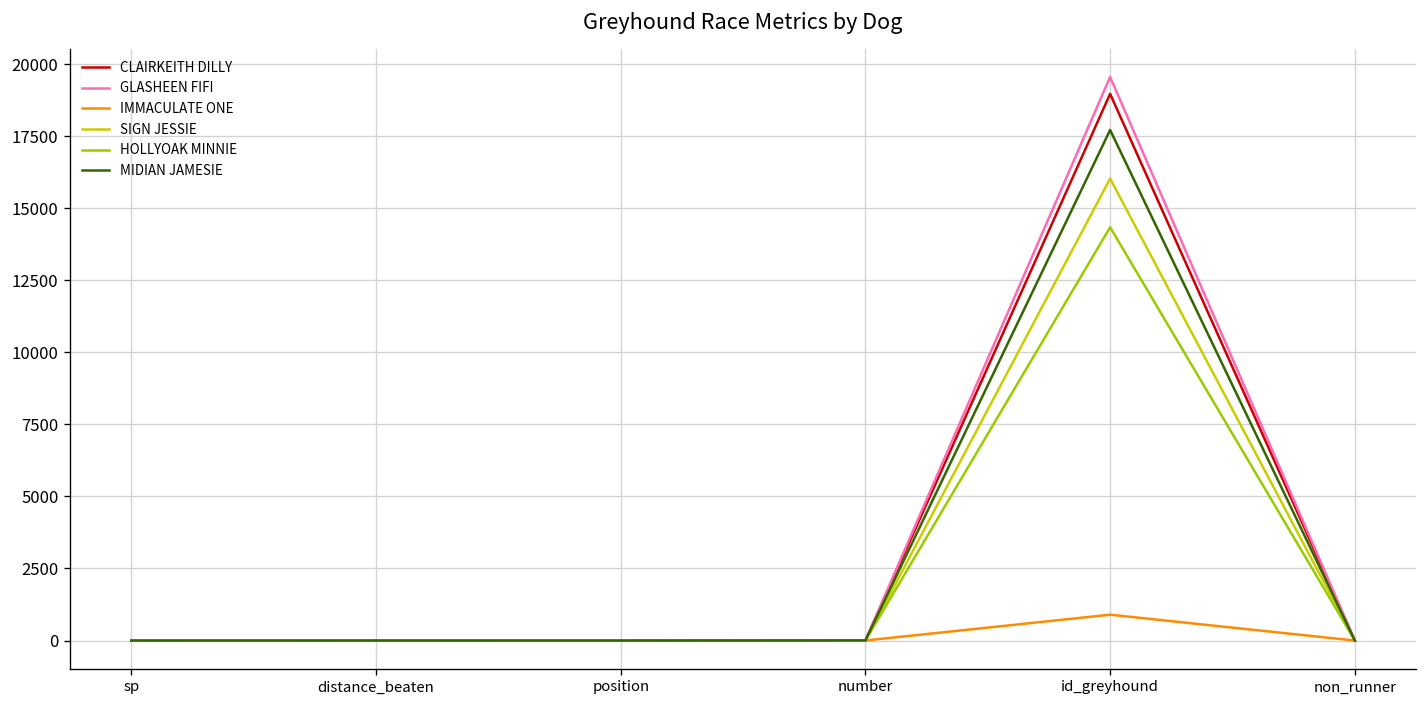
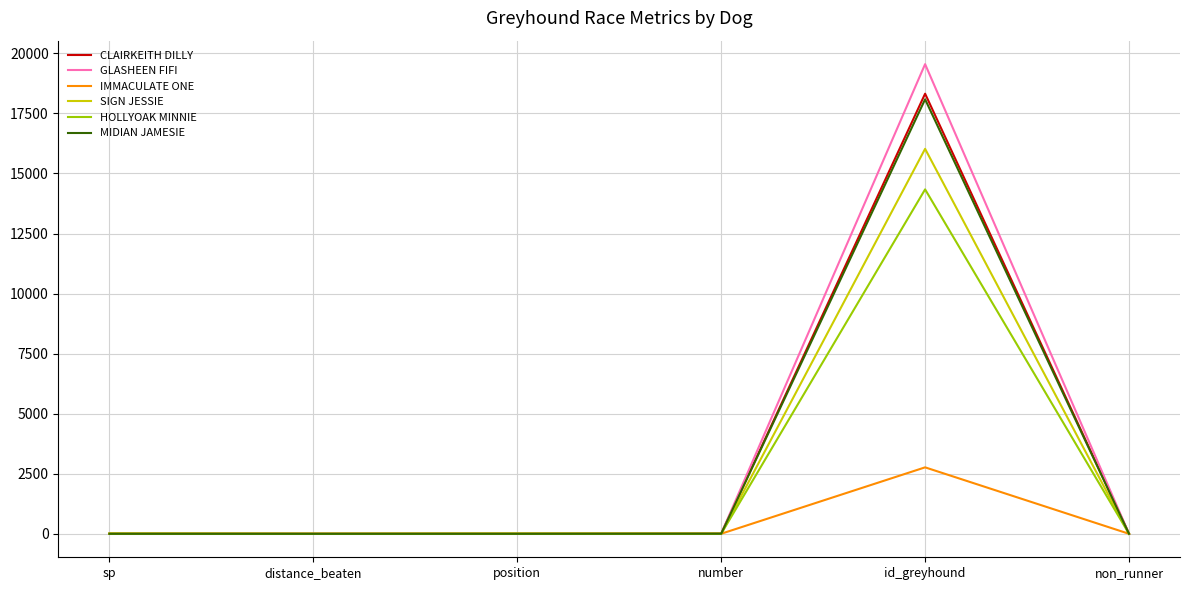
CLAIRKEITH DILLY, id_greyhound: 19000 -> 18300
IMMACULATE ONE, id_greyhound: 900 -> 2800
MIDIAN JAMESIE, id_greyhound: 17700 -> 18100
